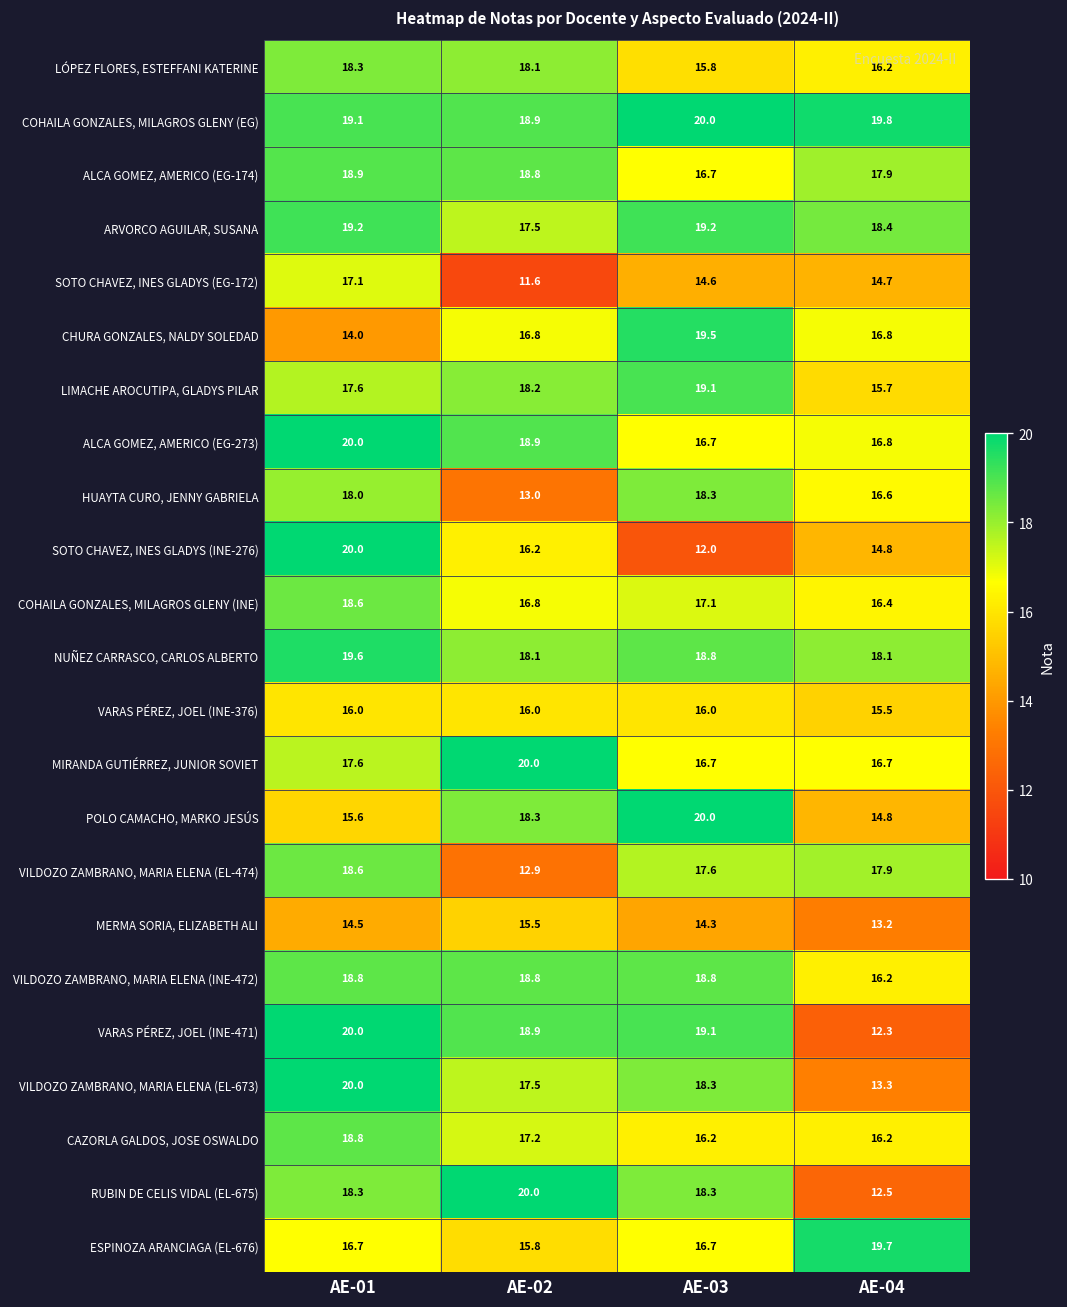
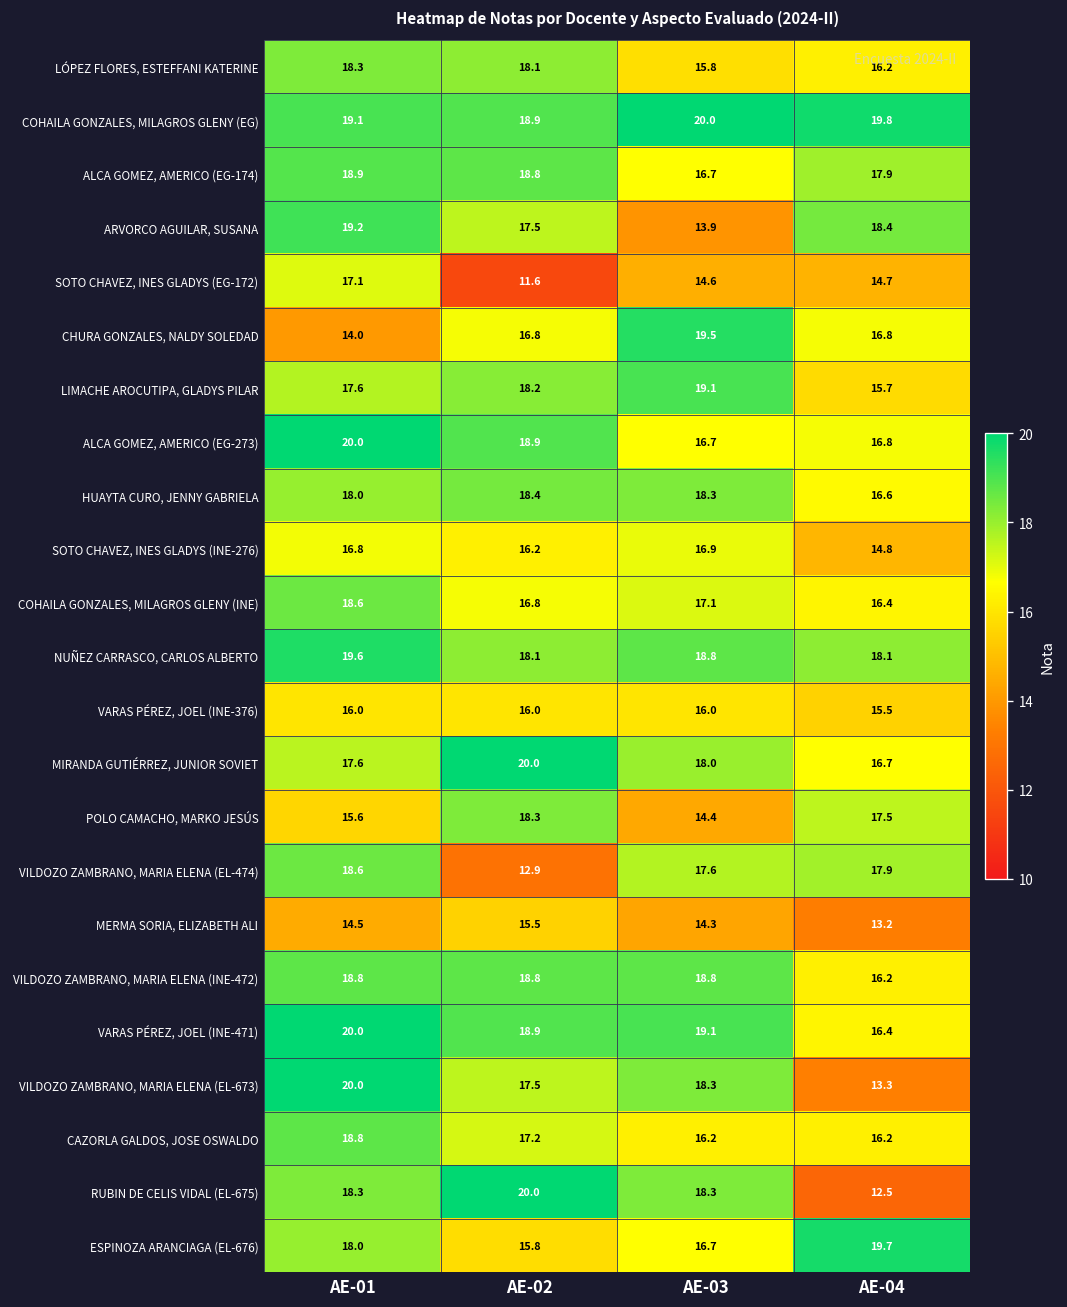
ARVORCO AGUILAR, SUSANA, AE-03: 19.2 -> 13.9
HUAYTA CURO, JENNY GABRIELA, AE-02: 13.0 -> 18.4
SOTO CHAVEZ, INES GLADYS (INE-276), AE-01: 20.0 -> 16.8
SOTO CHAVEZ, INES GLADYS (INE-276), AE-03: 12.0 -> 16.9
MIRANDA GUTIÉRREZ, JUNIOR SOVIET, AE-03: 16.7 -> 18.0
POLO CAMACHO, MARKO JESÚS, AE-03: 20.0 -> 14.4
POLO CAMACHO, MARKO JESÚS, AE-04: 14.8 -> 17.5
VARAS PÉREZ, JOEL (INE-471), AE-04: 12.3 -> 16.4
ESPINOZA ARANCIAGA (EL-676), AE-01: 16.7 -> 18.0
